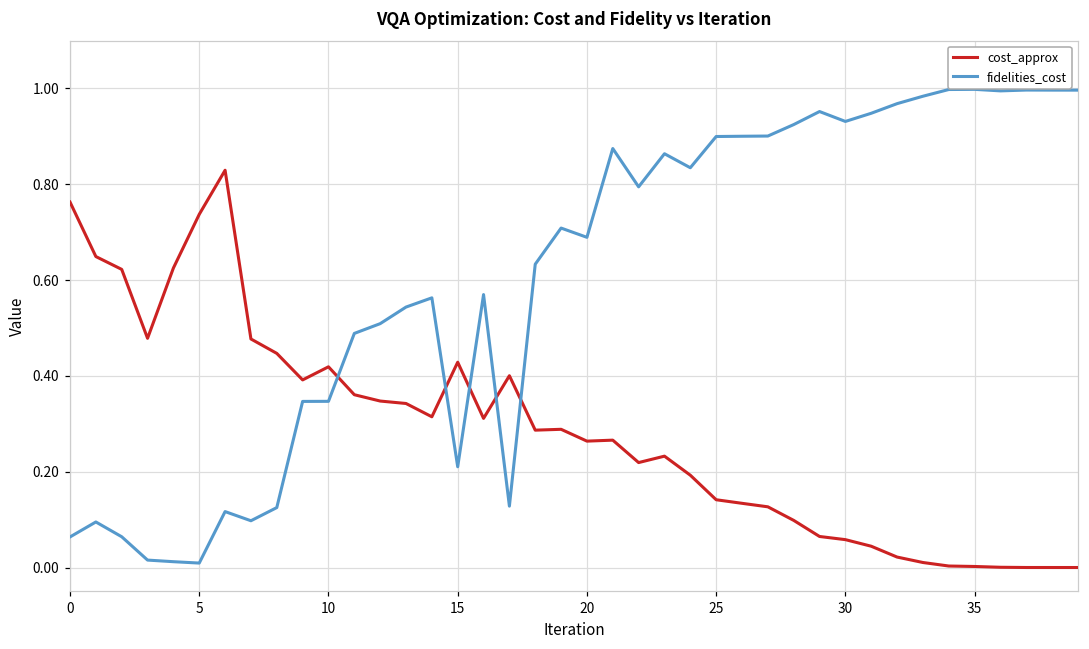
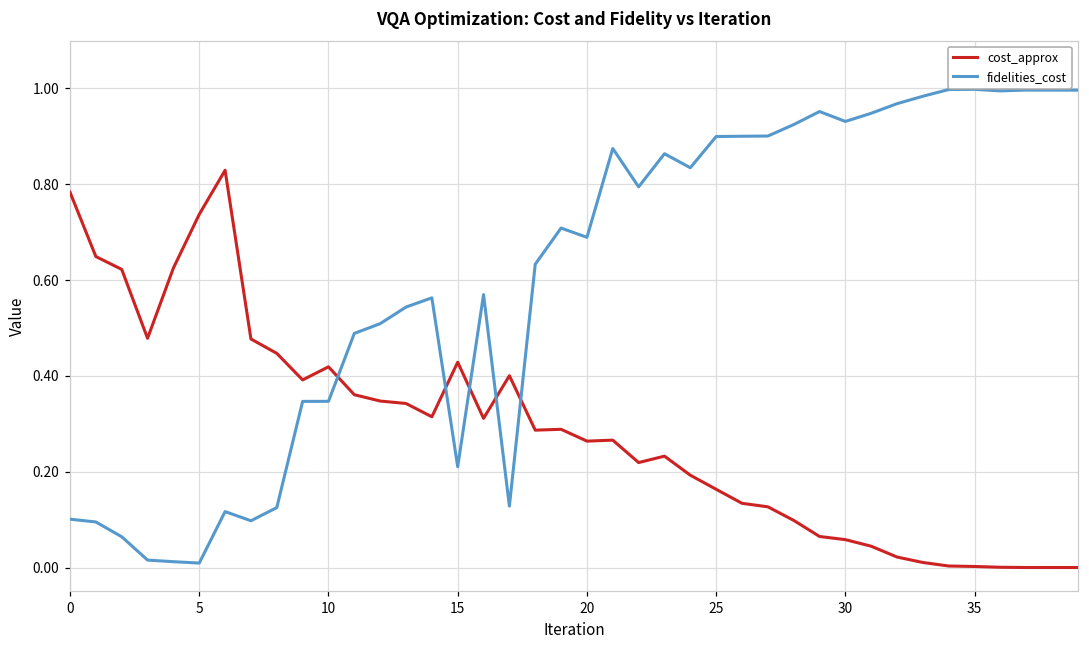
cost_approx, 0: 0.76 -> 0.78
fidelities_cost, 0: 0.06 -> 0.10
cost_approx, 25: 0.14 -> 0.16
